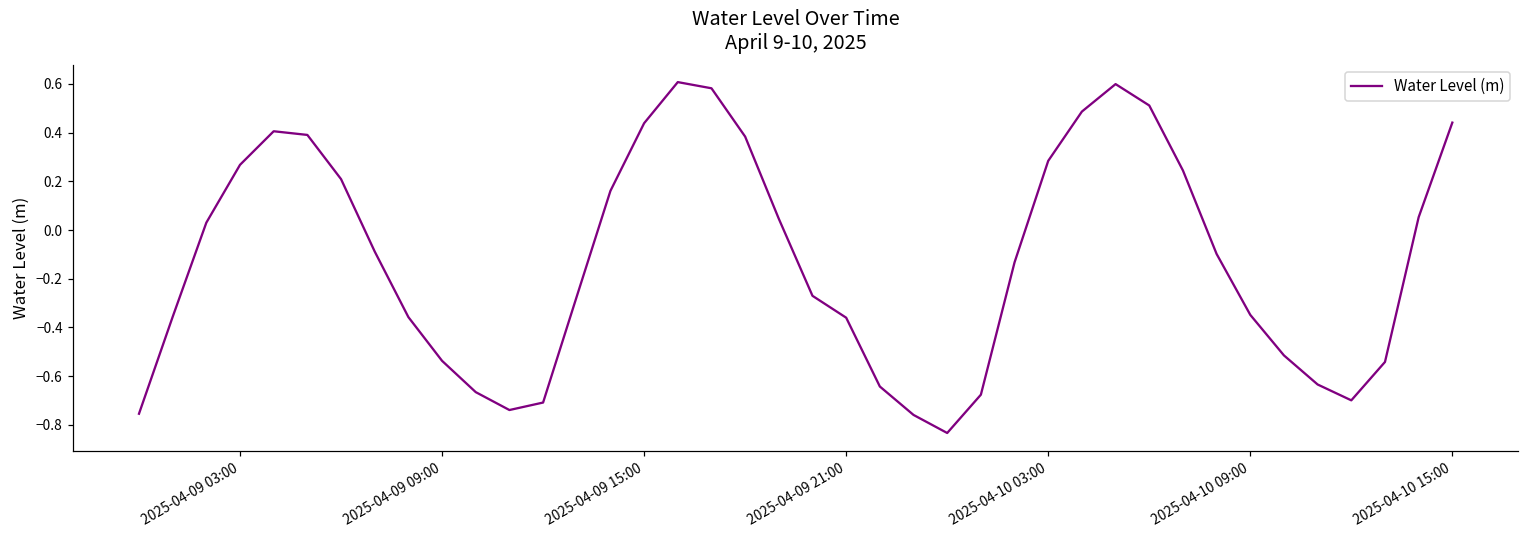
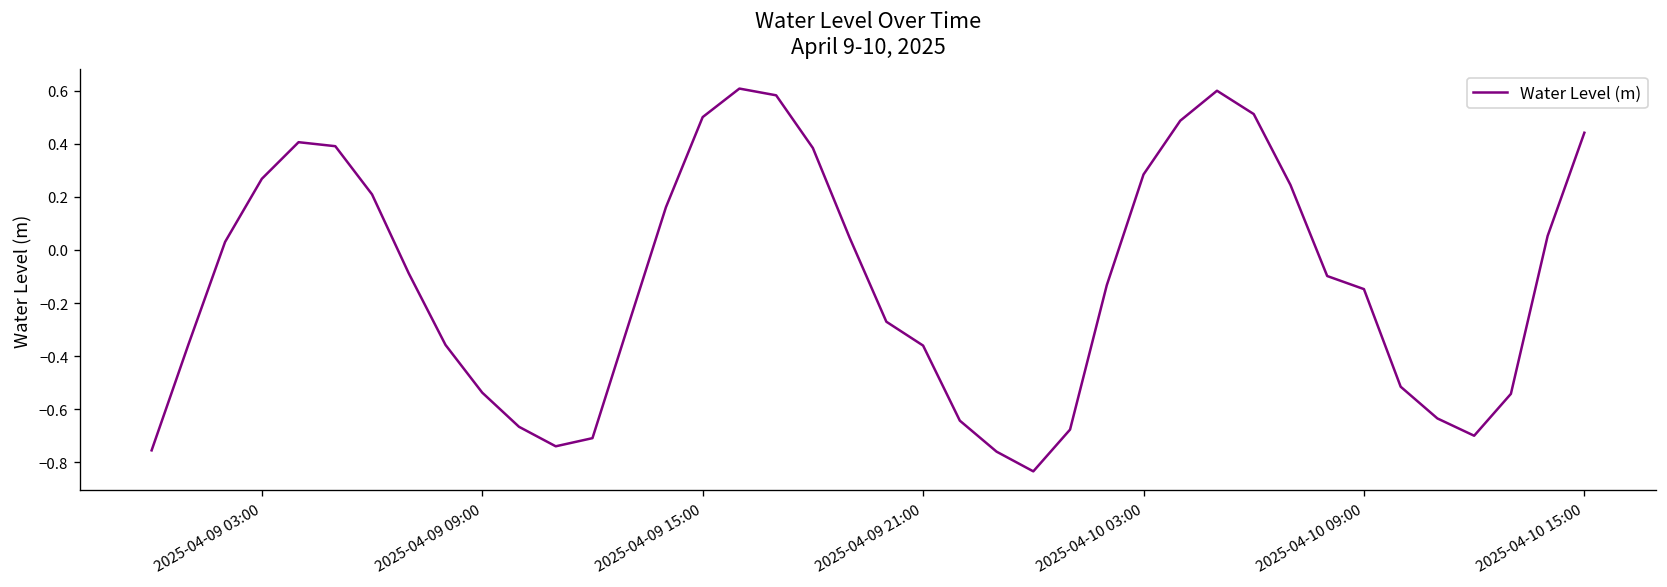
2025-04-09 15:00: 0.44 -> 0.50
2025-04-10 09:00: -0.35 -> -0.15
